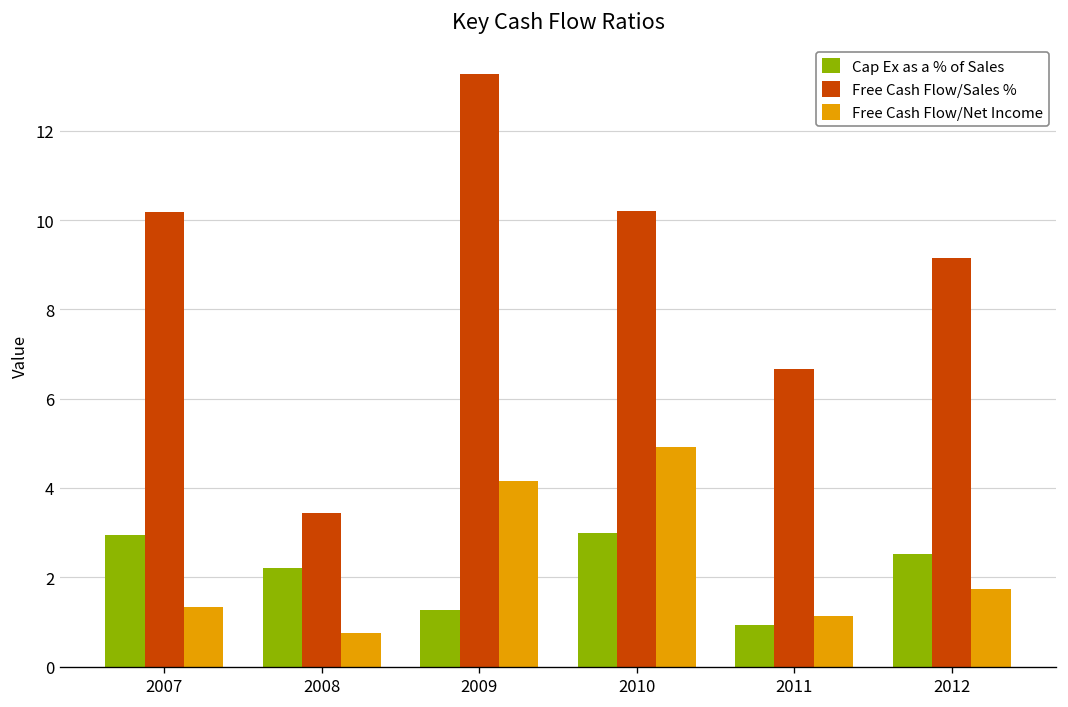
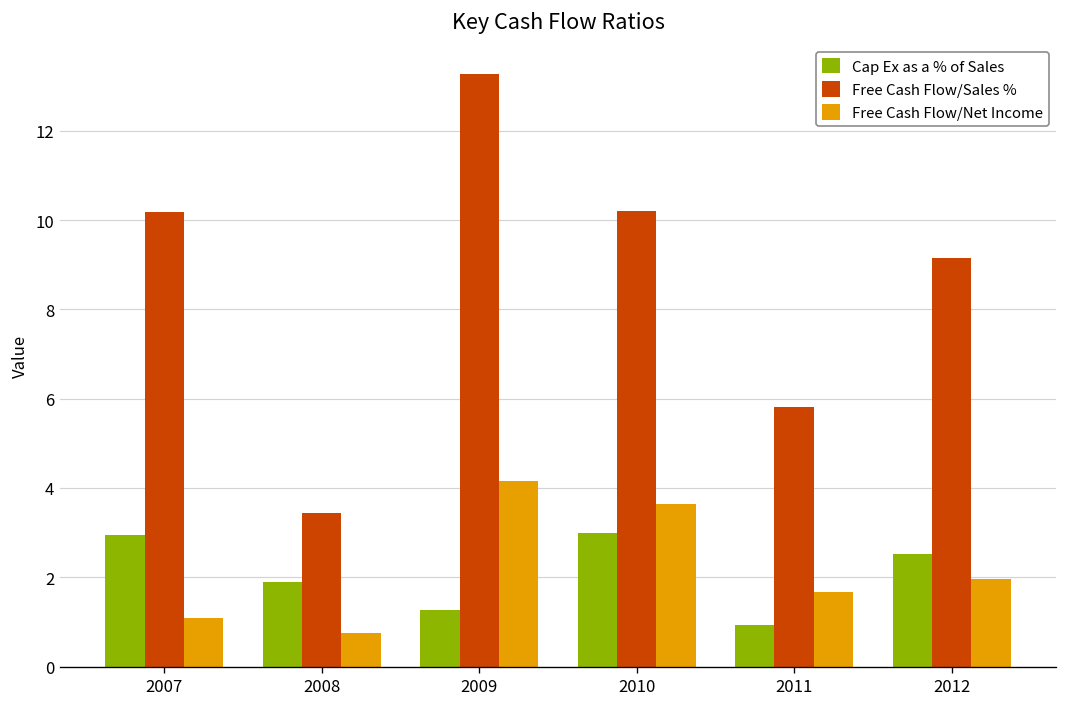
Free Cash Flow/Net Income, 2007: 1.3 -> 1.1
Cap Ex as a % of Sales, 2008: 2.2 -> 1.9
Free Cash Flow/Net Income, 2010: 4.9 -> 3.6
Free Cash Flow/Sales %, 2011: 6.7 -> 5.8
Free Cash Flow/Net Income, 2011: 1.1 -> 1.7
Free Cash Flow/Net Income, 2012: 1.7 -> 2.0
